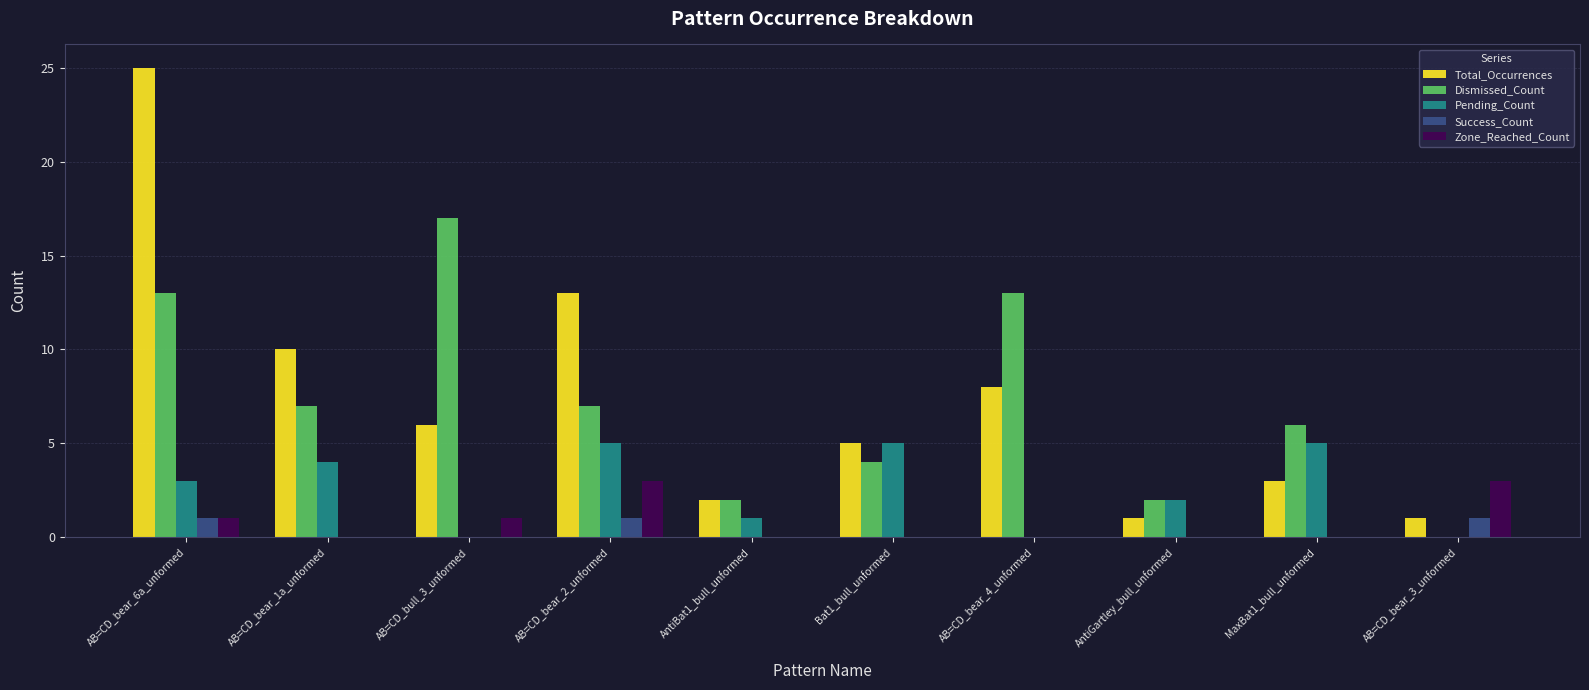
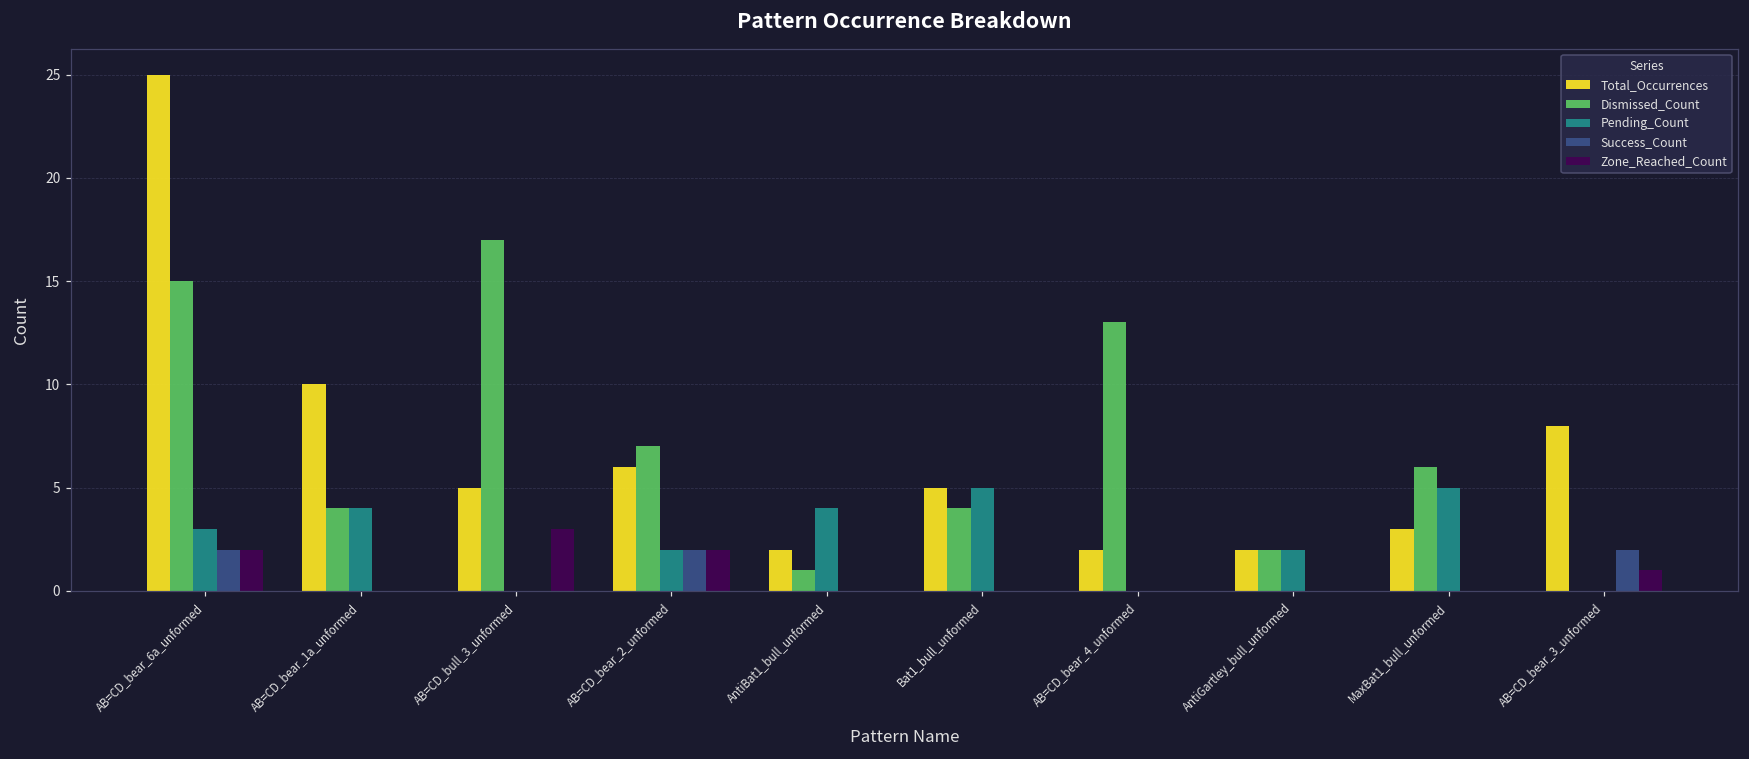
Dismissed_Count, AB=CD_bear_6a_unformed: 13 -> 15
Success_Count, AB=CD_bear_6a_unformed: 1 -> 2
Zone_Reached_Count, AB=CD_bear_6a_unformed: 1 -> 2
Dismissed_Count, AB=CD_bear_1a_unformed: 7 -> 4
Total_Occurrences, AB=CD_bull_3_unformed: 6 -> 5
Zone_Reached_Count, AB=CD_bull_3_unformed: 1 -> 3
Total_Occurrences, AB=CD_bear_2_unformed: 13 -> 6
Pending_Count, AB=CD_bear_2_unformed: 5 -> 2
Success_Count, AB=CD_bear_2_unformed: 1 -> 2
Zone_Reached_Count, AB=CD_bear_2_unformed: 3 -> 2
Dismissed_Count, AntiBat1_bull_unformed: 2 -> 1
Pending_Count, AntiBat1_bull_unformed: 1 -> 4
Total_Occurrences, AB=CD_bear_4_unformed: 8 -> 2
Total_Occurrences, AntiGartley_bull_unformed: 1 -> 2
Total_Occurrences, AB=CD_bear_3_unformed: 1 -> 8
Success_Count, AB=CD_bear_3_unformed: 1 -> 2
Zone_Reached_Count, AB=CD_bear_3_unformed: 3 -> 1
